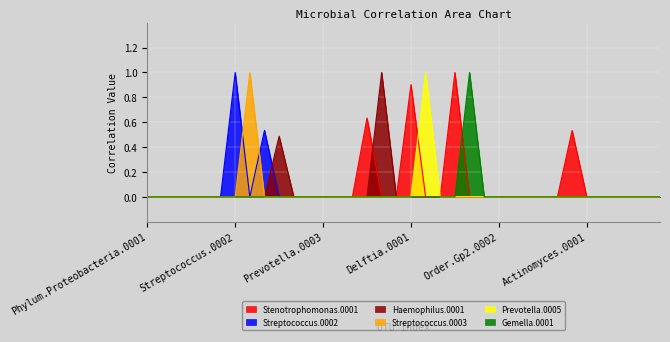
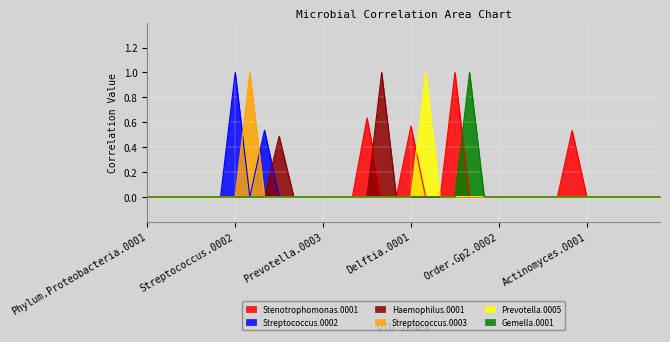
Stenotrophomonas.0001, Delftia.0001: 0.90 -> 0.57
